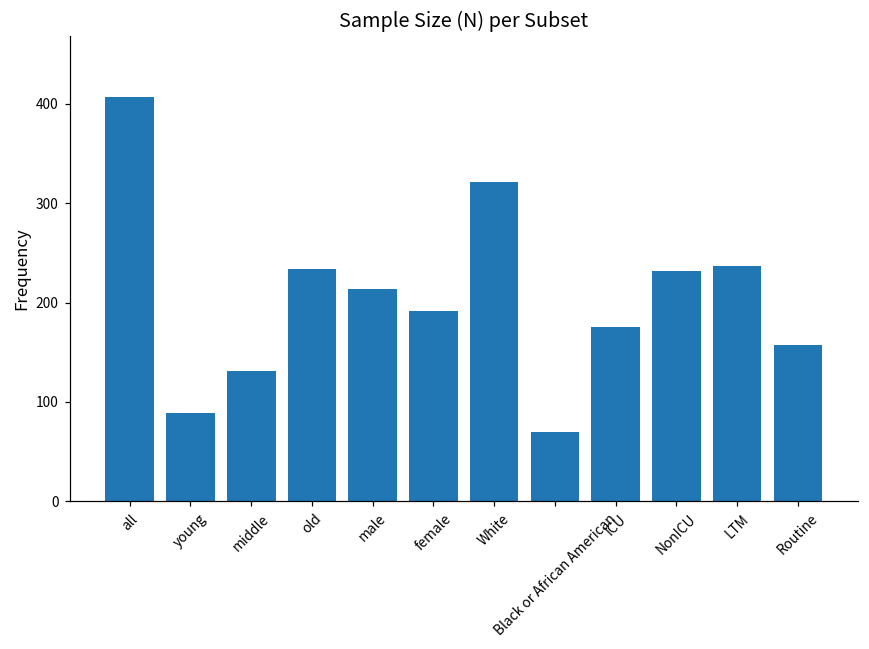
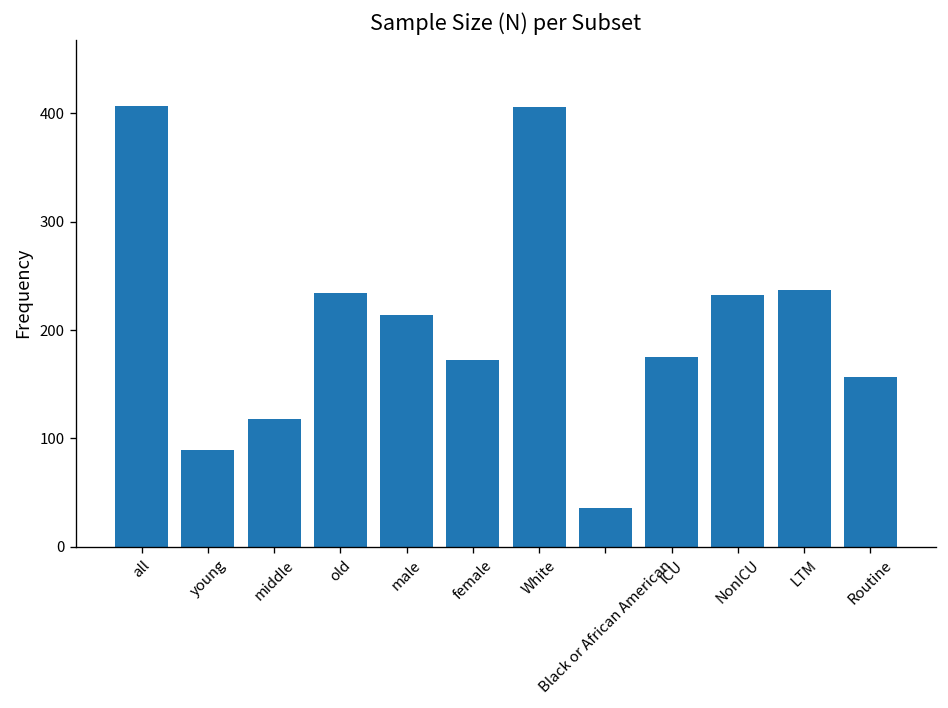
middle: 130 -> 120
female: 190 -> 170
White: 320 -> 410
Black or African American: 70 -> 40
